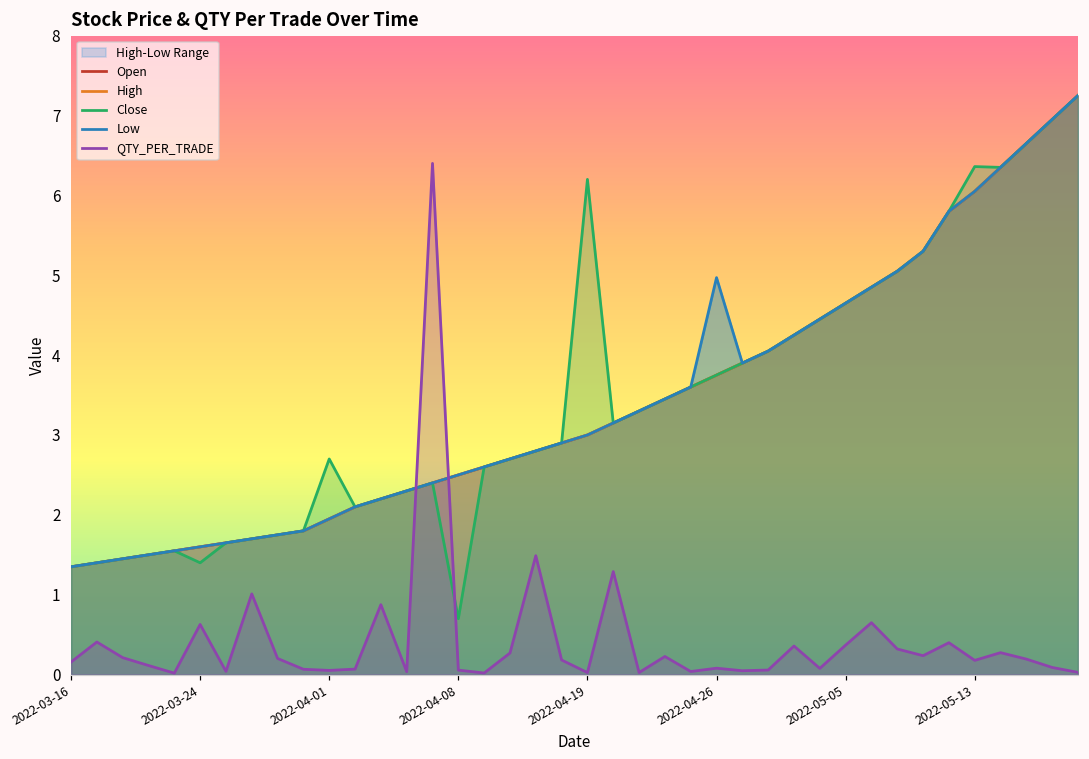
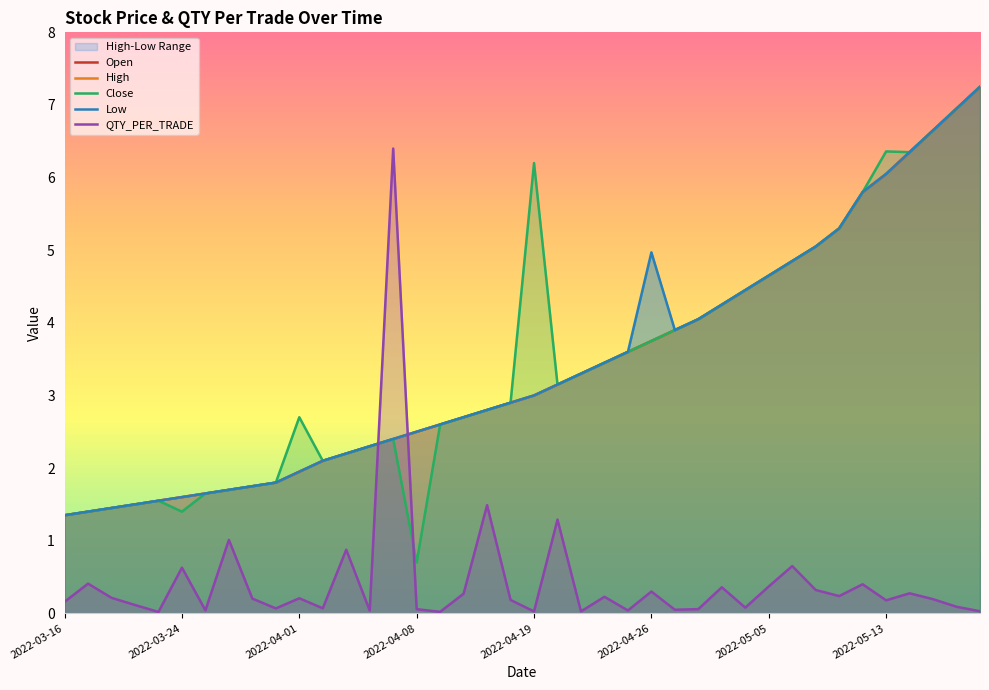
QTY_PER_TRADE, 2022-04-01: 0.1 -> 0.2
QTY_PER_TRADE, 2022-04-26: 0.1 -> 0.3
